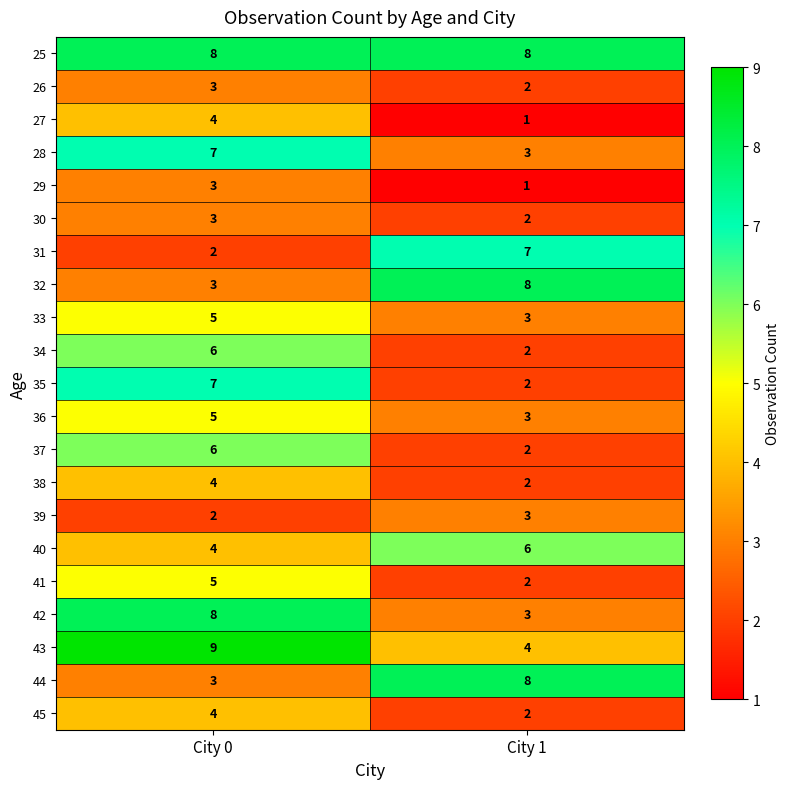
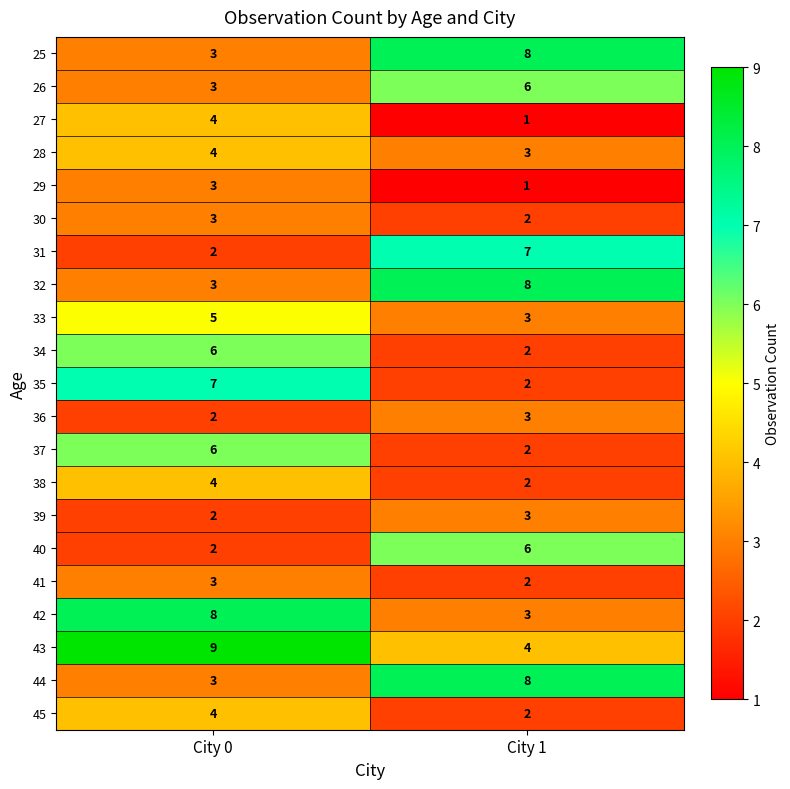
25, City 0: 8 -> 3
26, City 1: 2 -> 6
28, City 0: 7 -> 4
36, City 0: 5 -> 2
40, City 0: 4 -> 2
41, City 0: 5 -> 3
